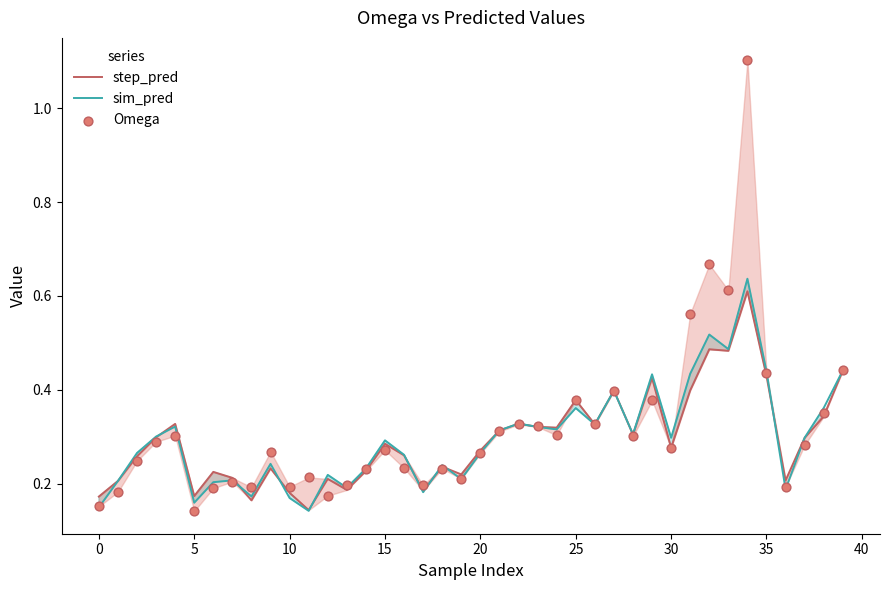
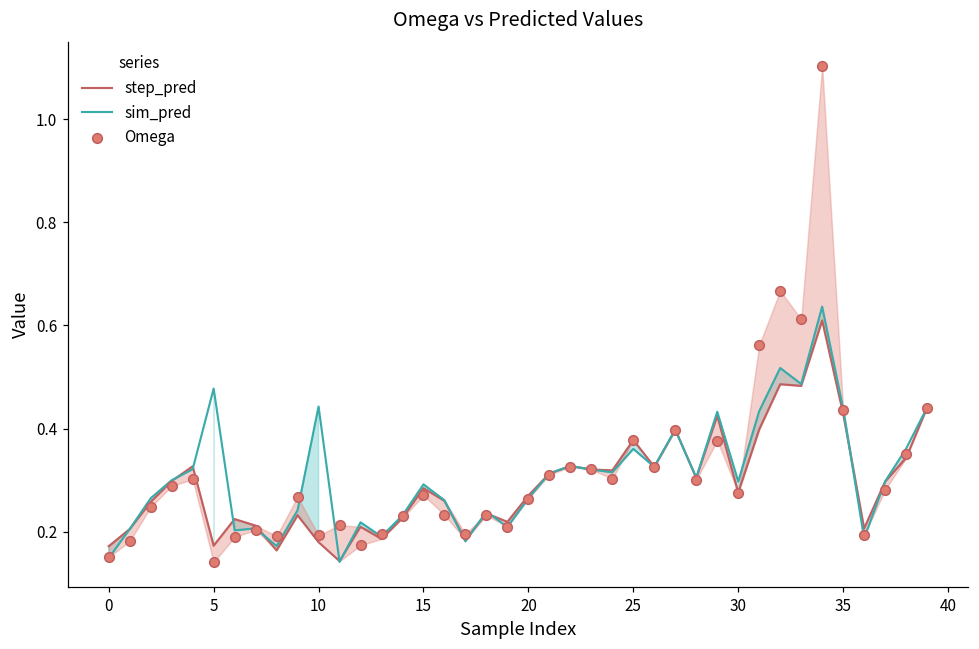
sim_pred, 5: 0.16 -> 0.48
sim_pred, 10: 0.17 -> 0.44
